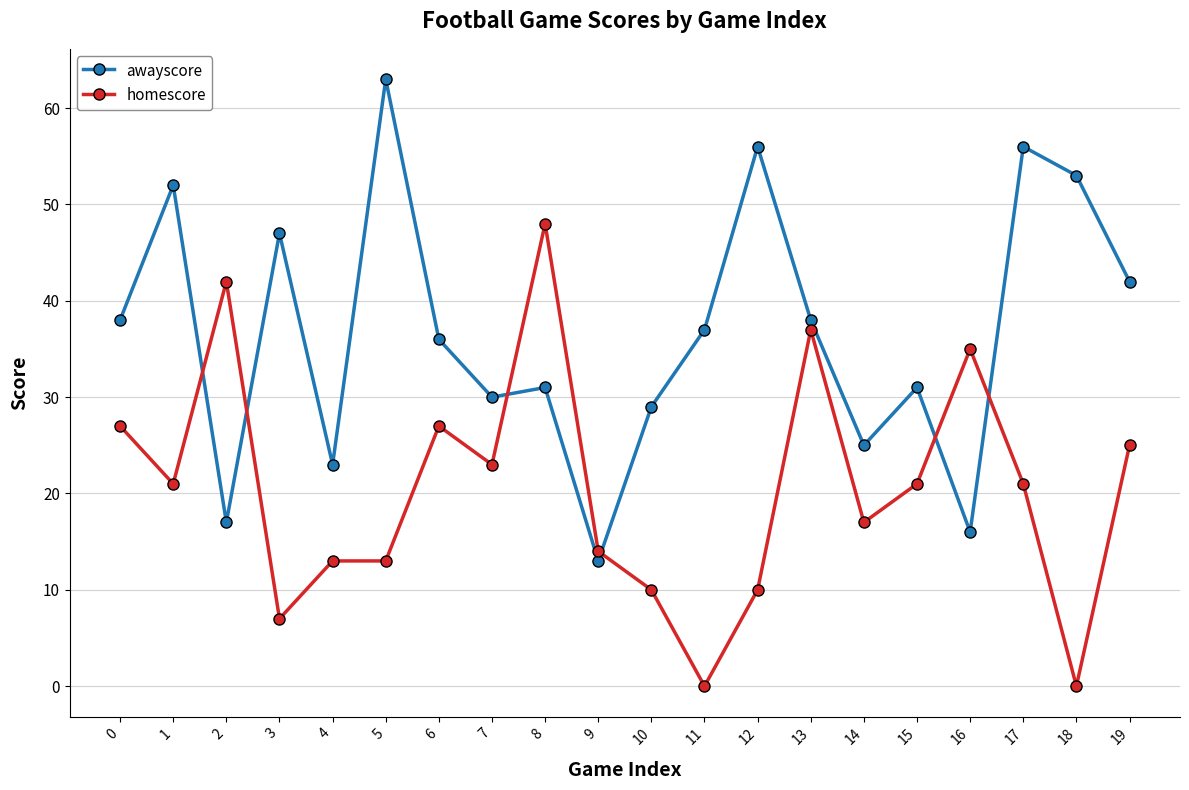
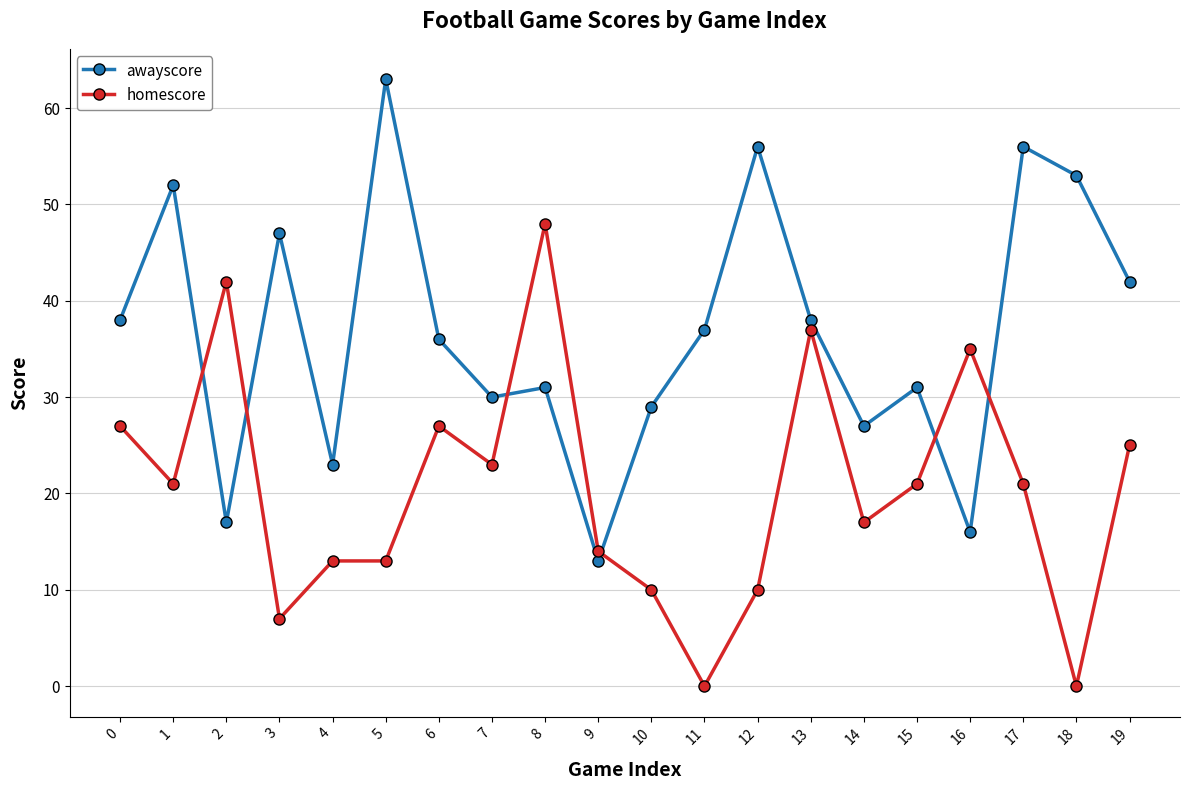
awayscore, 14: 25 -> 27
